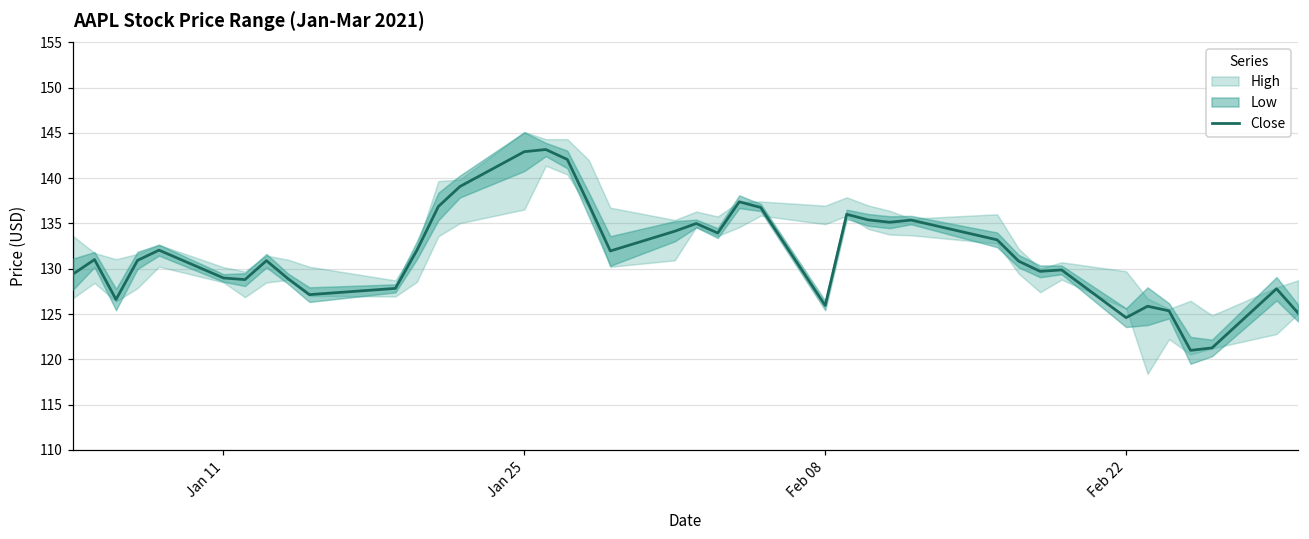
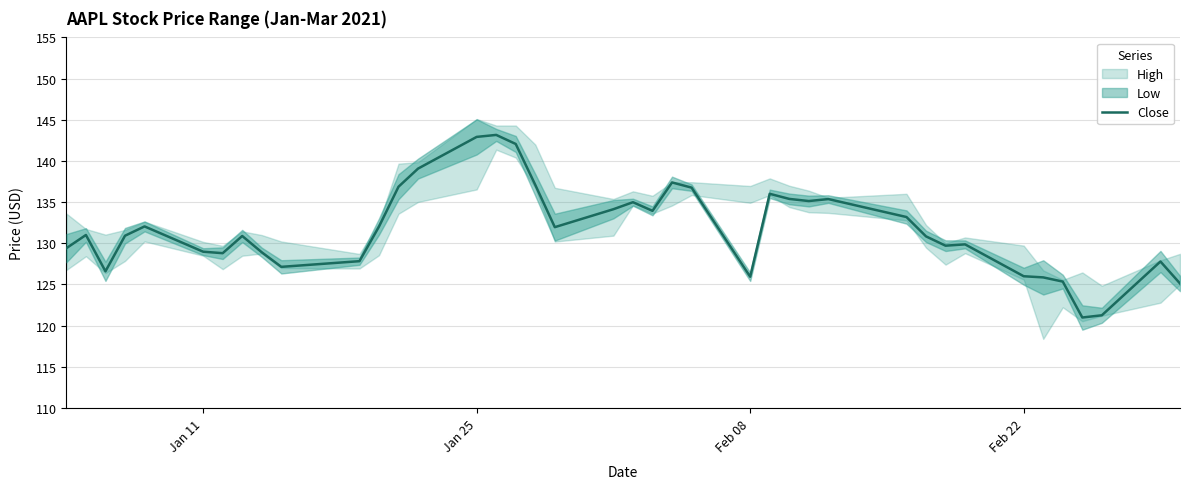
Close, Feb 22: 125 -> 126
